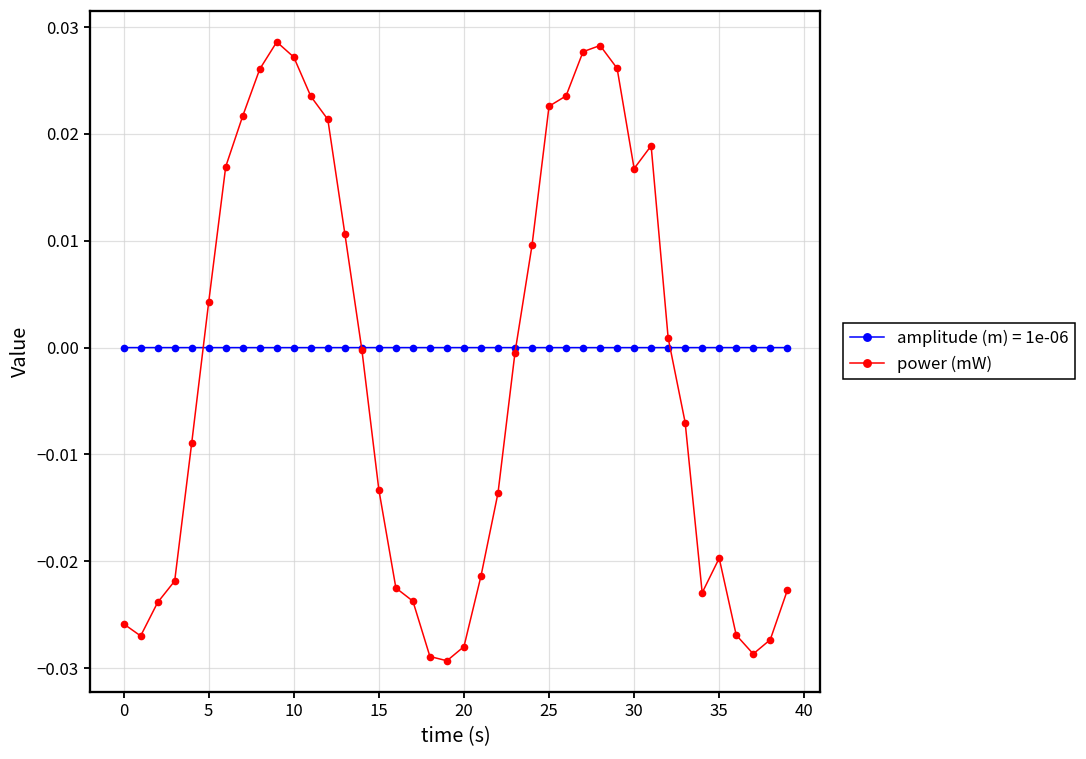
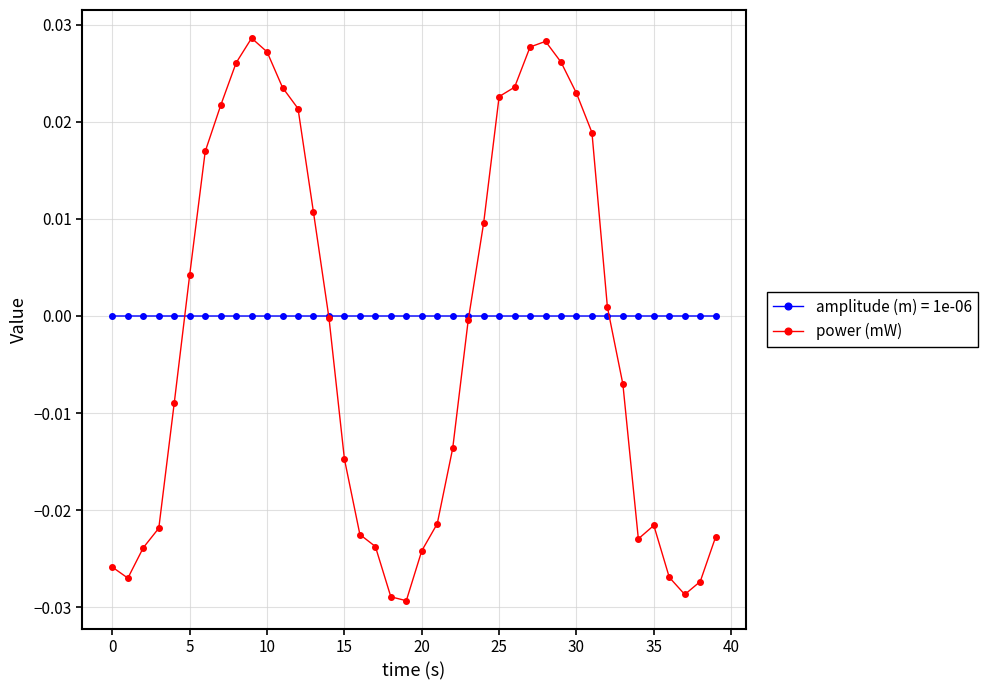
power (mW), 15: -0.013 -> -0.015
power (mW), 20: -0.028 -> -0.024
power (mW), 30: 0.017 -> 0.023
power (mW), 35: -0.020 -> -0.022
